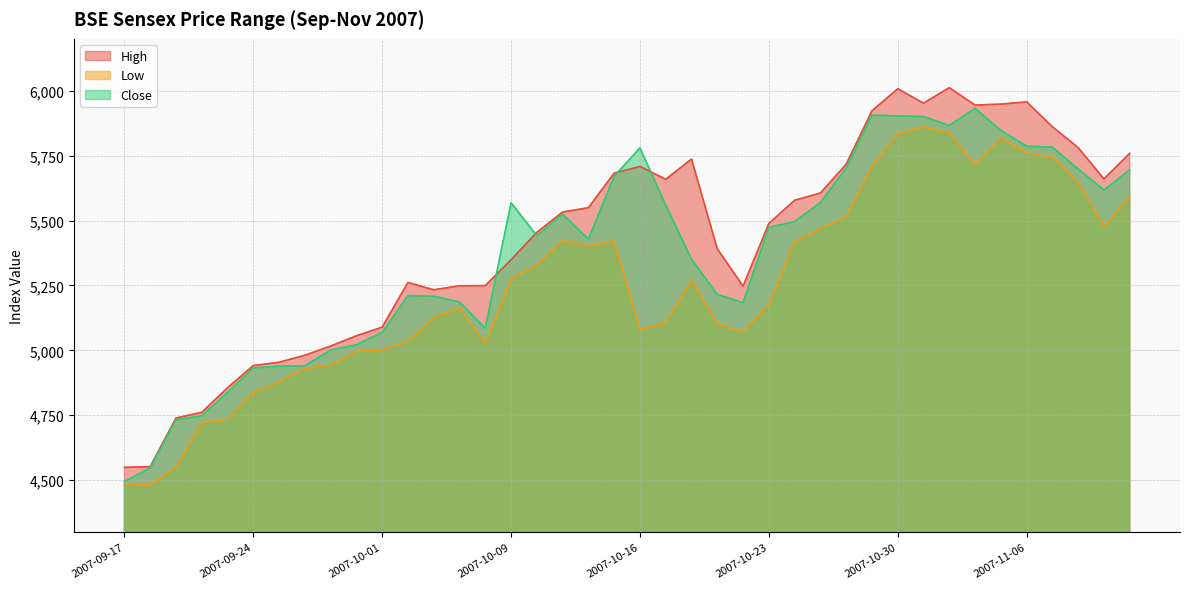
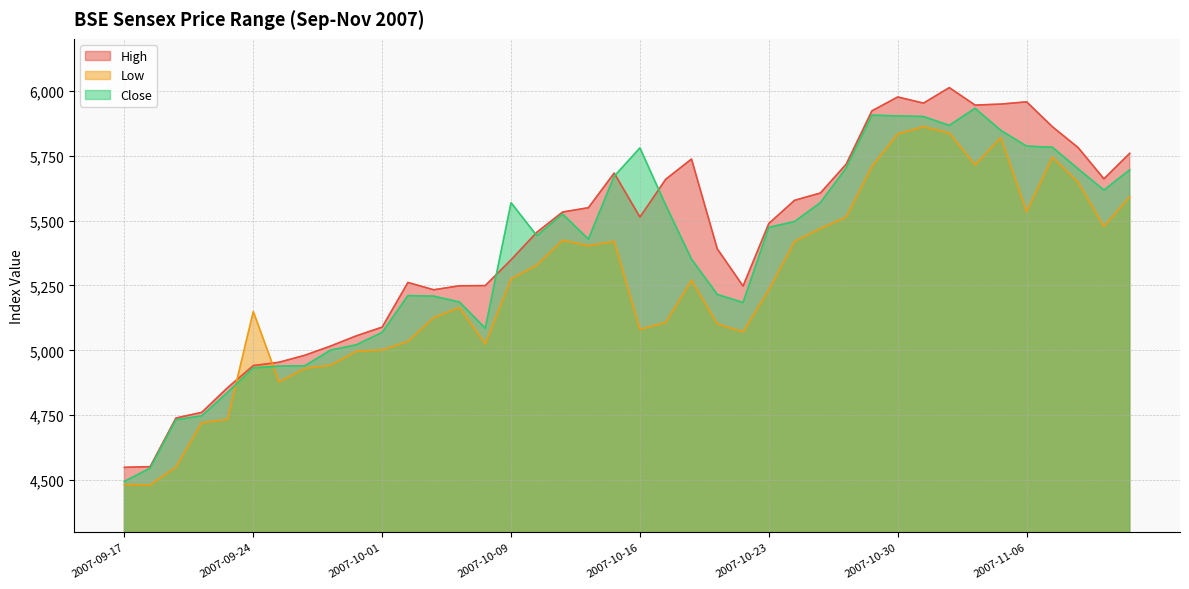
Low, 2007-09-24: 4,840 -> 5,150
High, 2007-10-16: 5,710 -> 5,510
Low, 2007-10-23: 5,180 -> 5,230
High, 2007-10-30: 6,010 -> 5,980
Low, 2007-11-06: 5,760 -> 5,530
